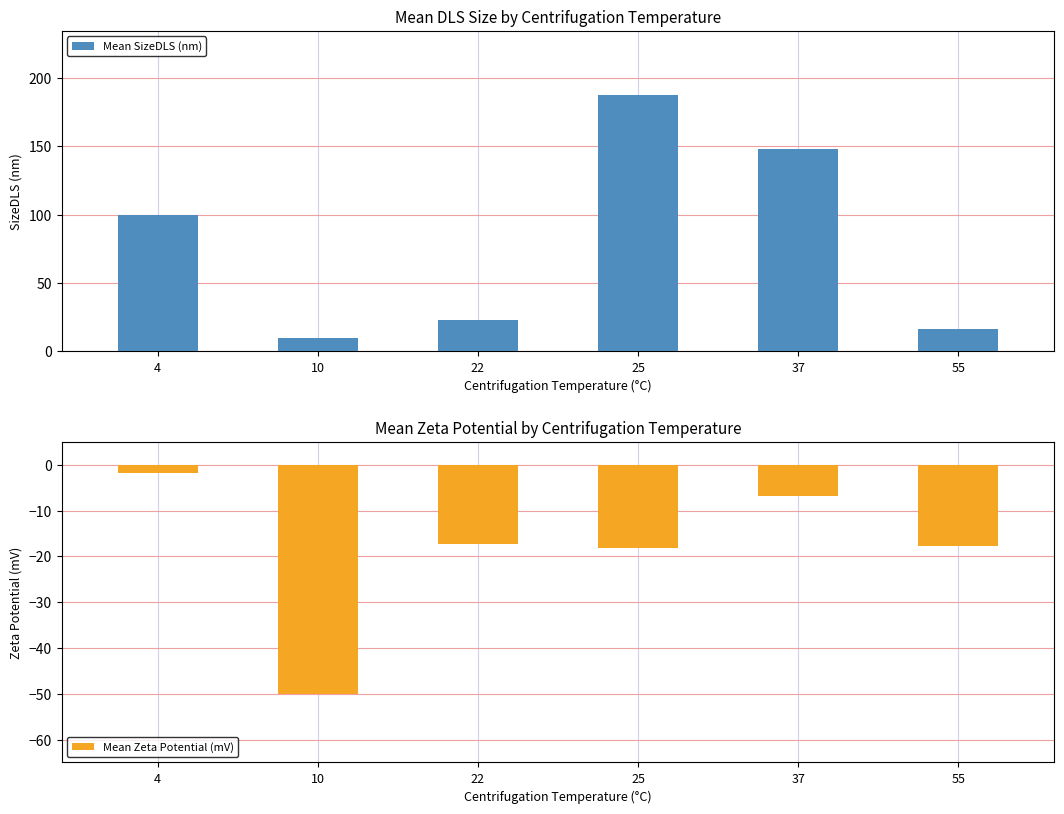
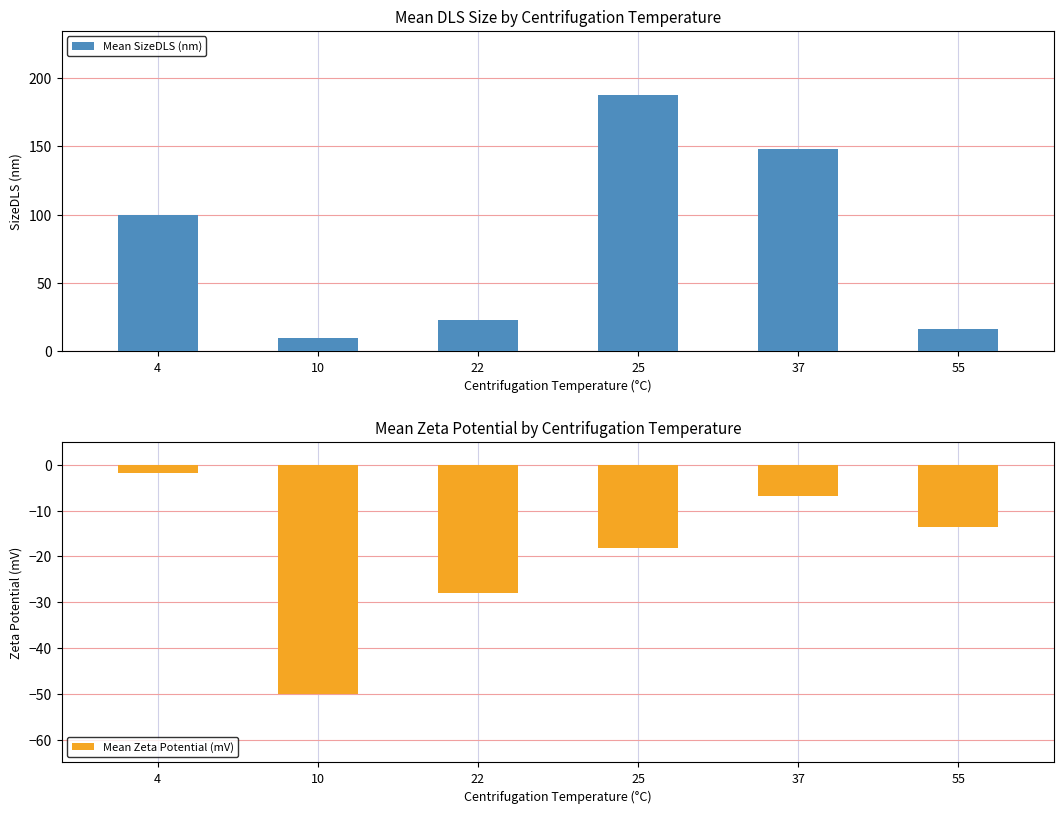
Mean Zeta Potential by Centrifugation Temperature, 22: -17 -> -28
Mean Zeta Potential by Centrifugation Temperature, 55: -18 -> -14
